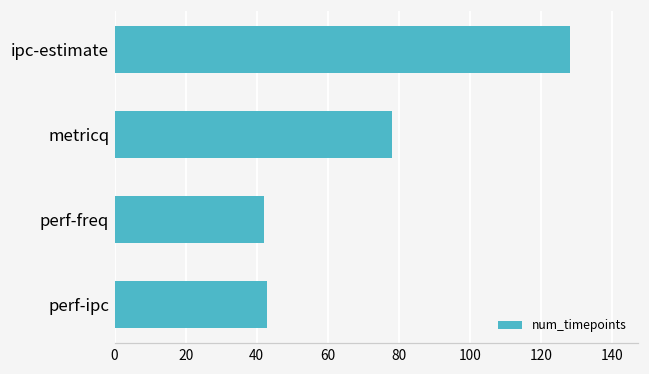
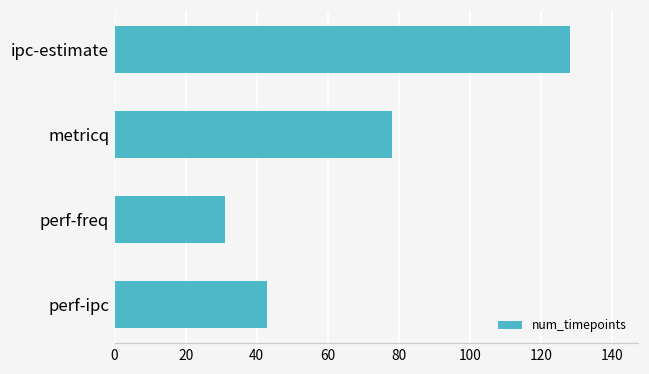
perf-freq: 42 -> 31
